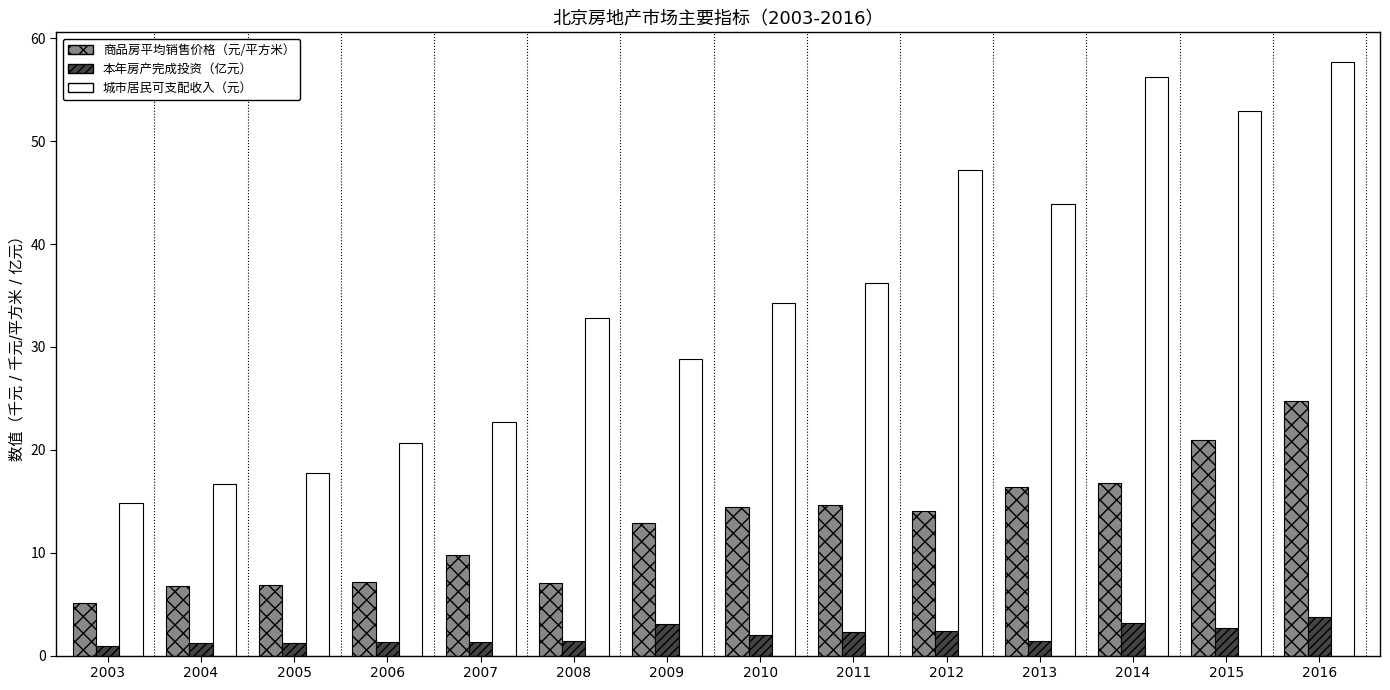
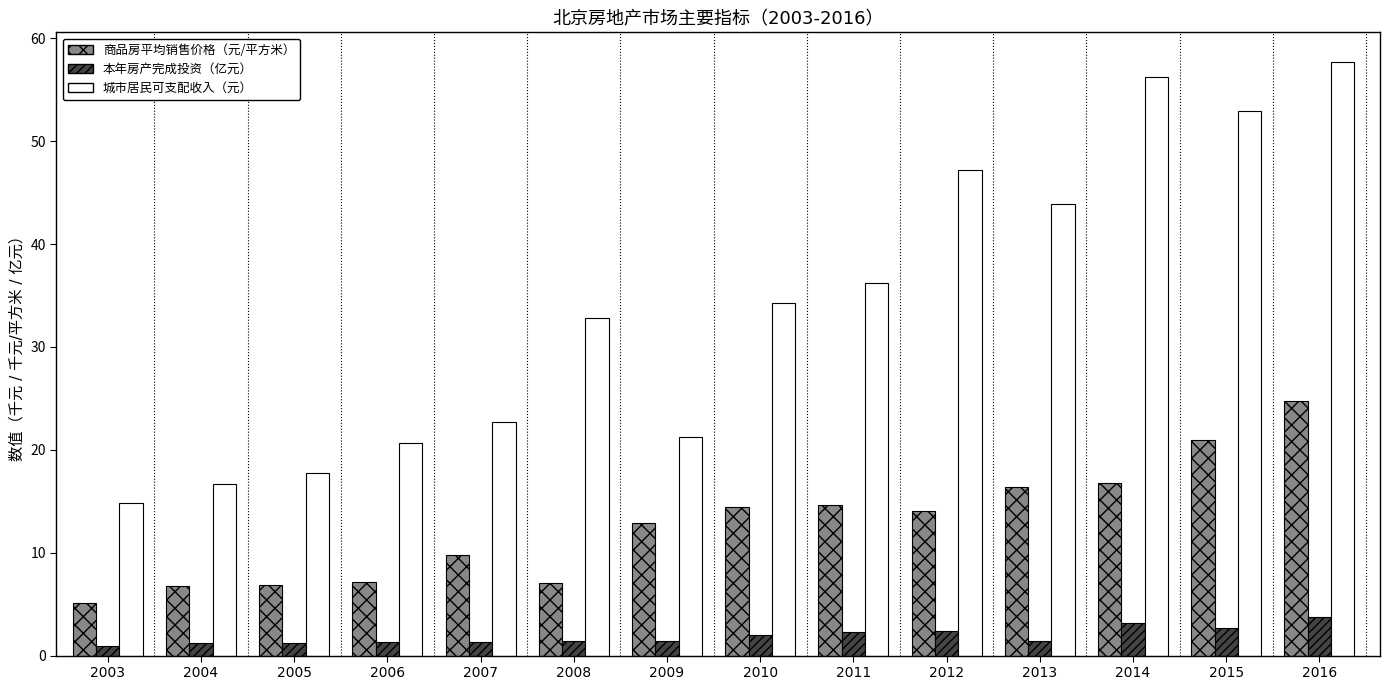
本年房产完成投资（亿元）, 2009: 3.1 -> 1.5
城市居民可支配收入（元）, 2009: 28.8 -> 21.3
